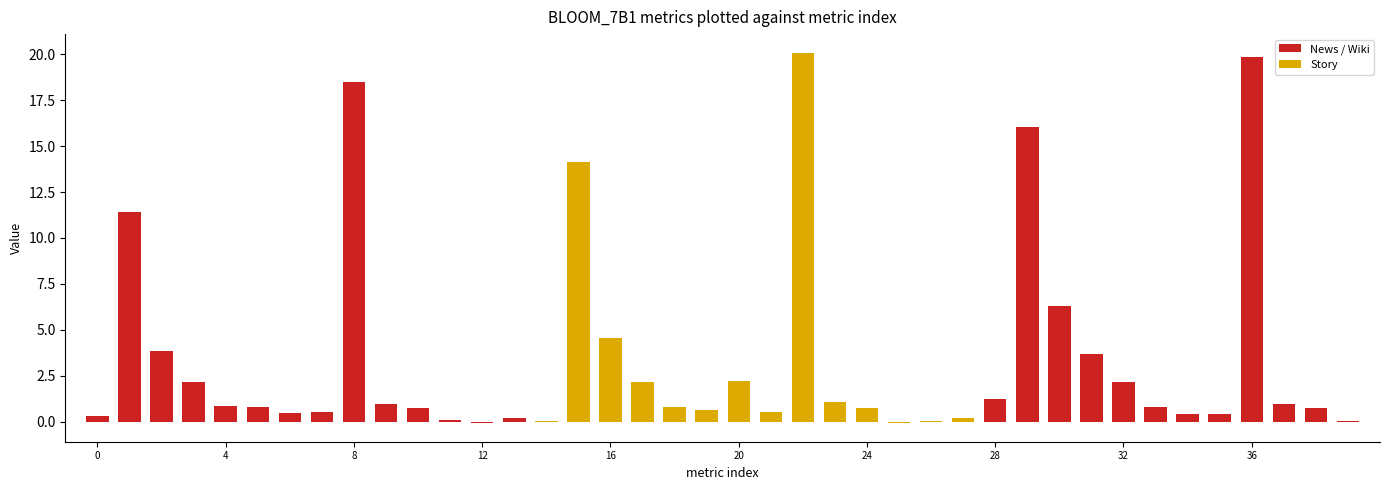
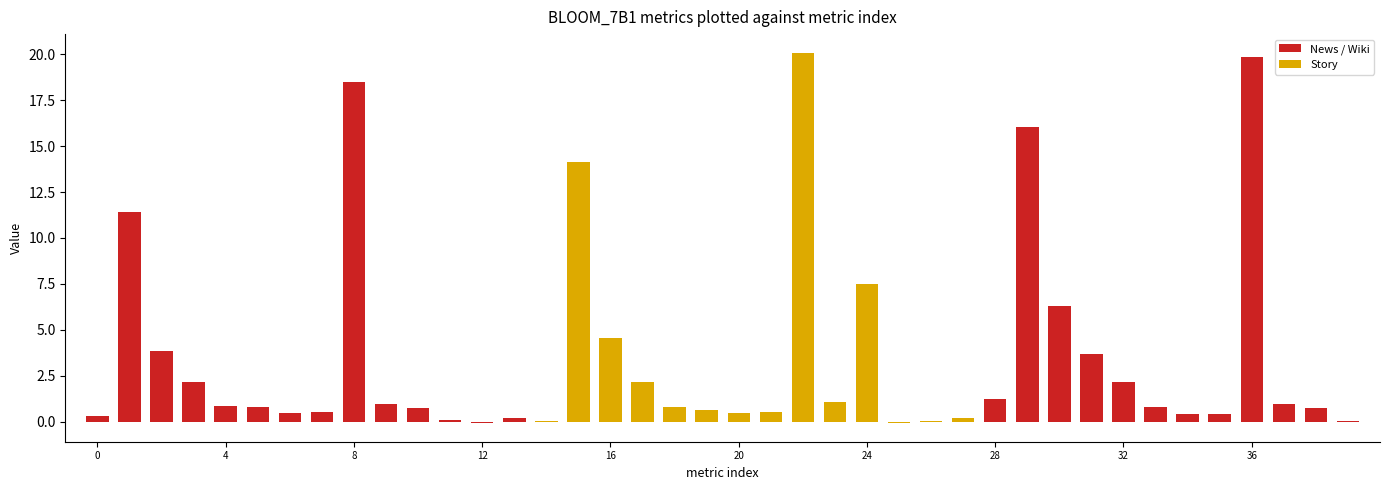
20: 2.2 -> 0.5
24: 0.7 -> 7.5
